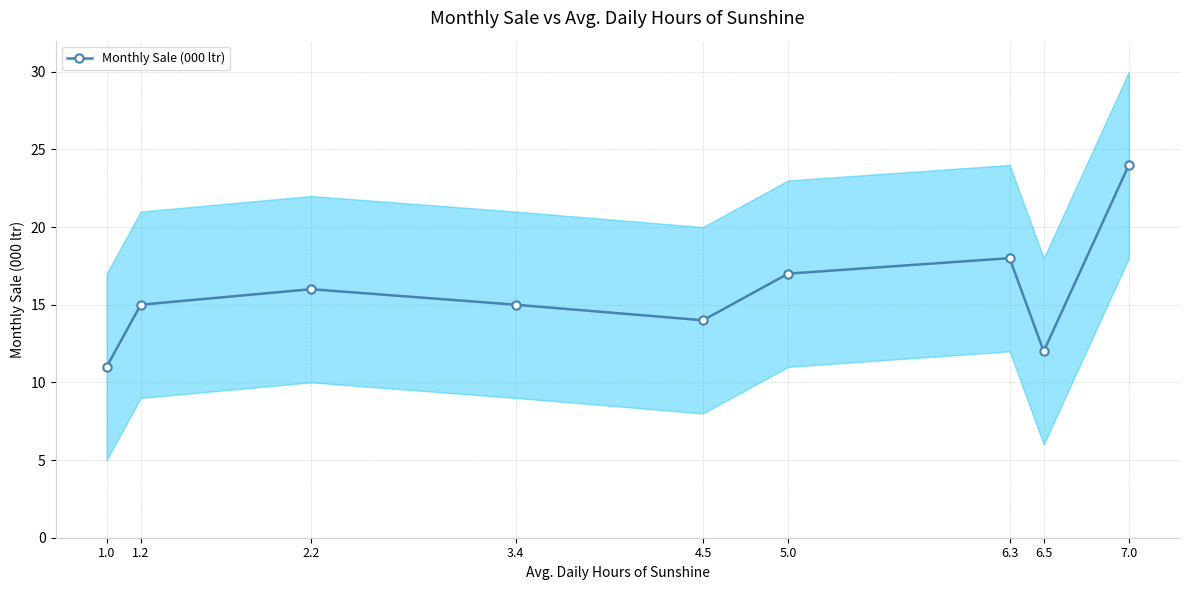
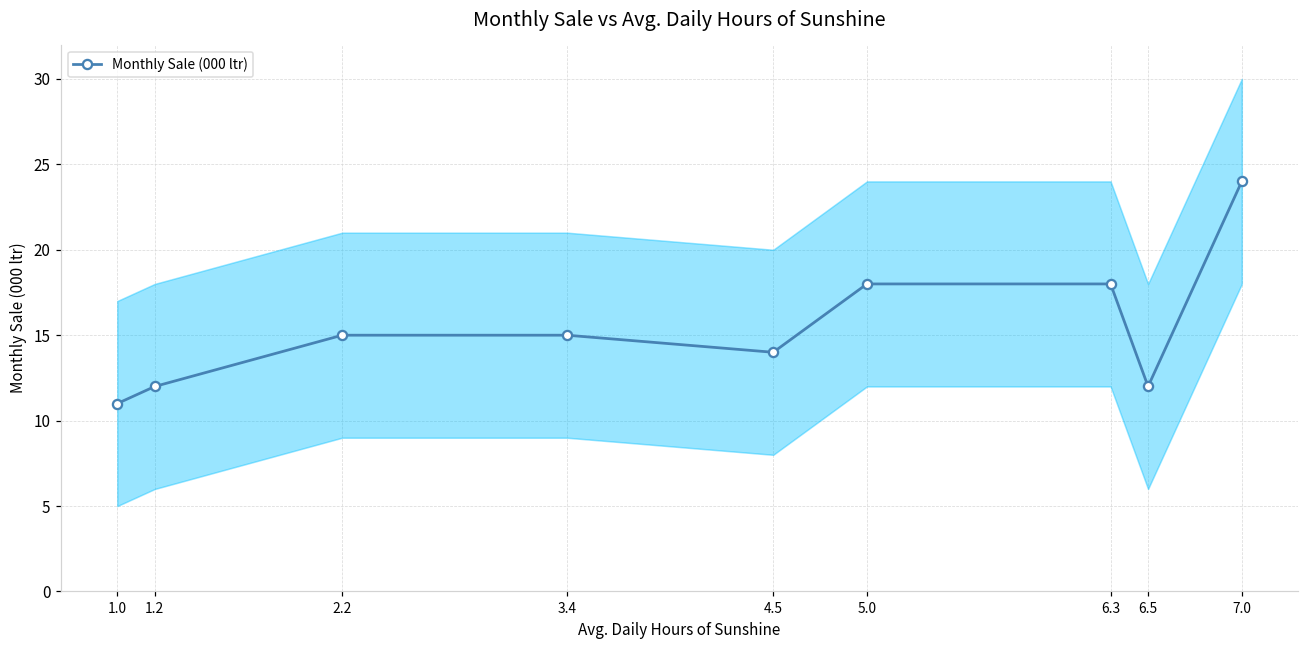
Monthly Sale (000 ltr), 1.2: 15 -> 12
Monthly Sale (000 ltr), 2.2: 16 -> 15
Monthly Sale (000 ltr), 5.0: 17 -> 18
